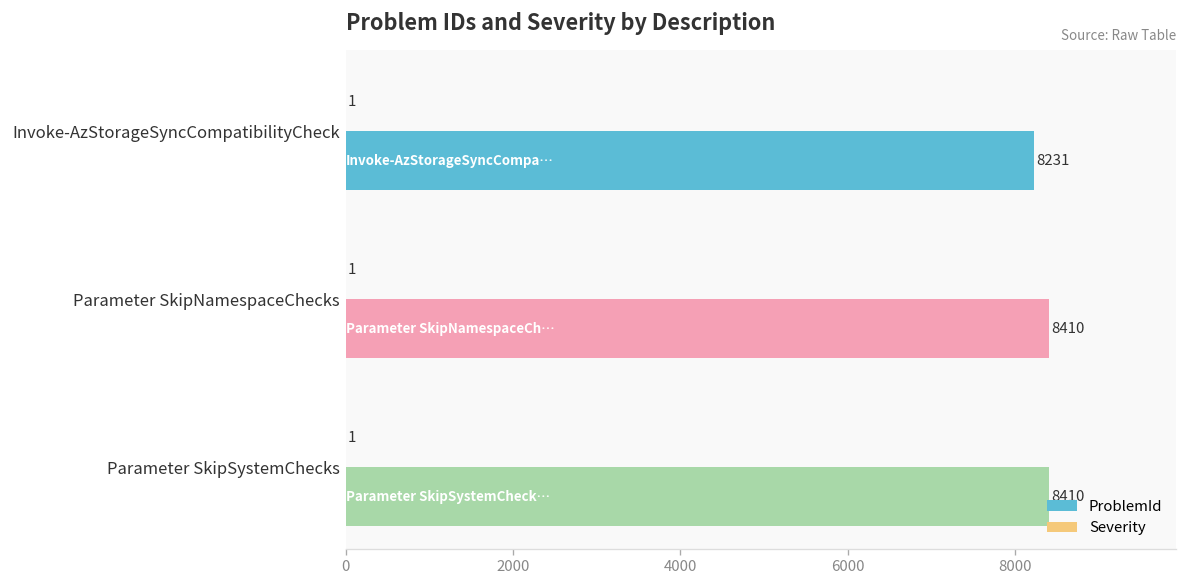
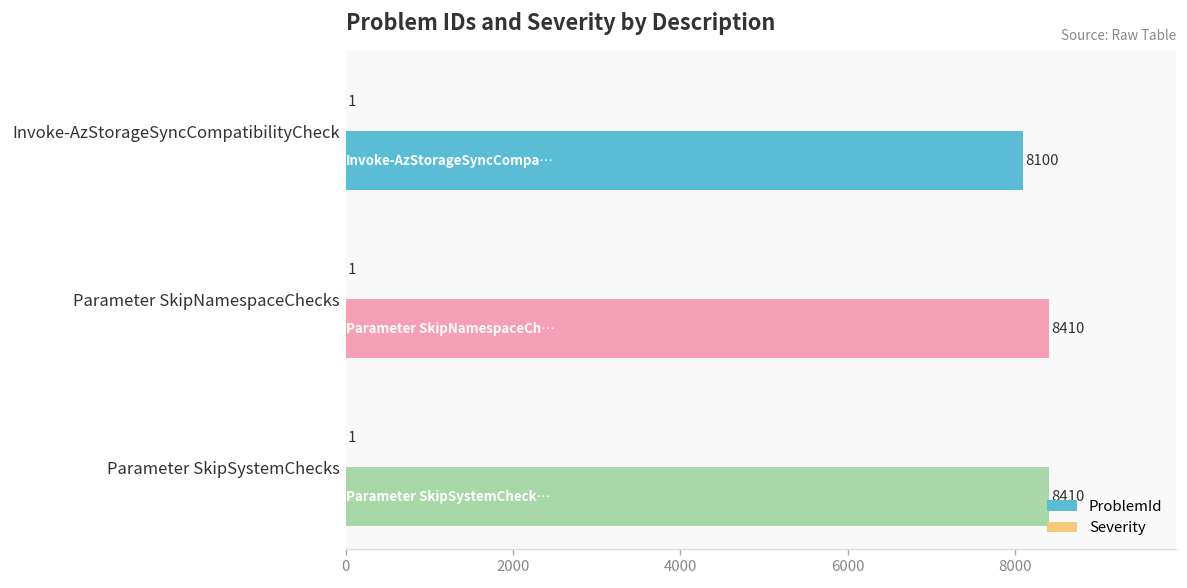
ProblemId, Invoke-AzStorageSyncCompatibilityCheck: 8231 -> 8100
